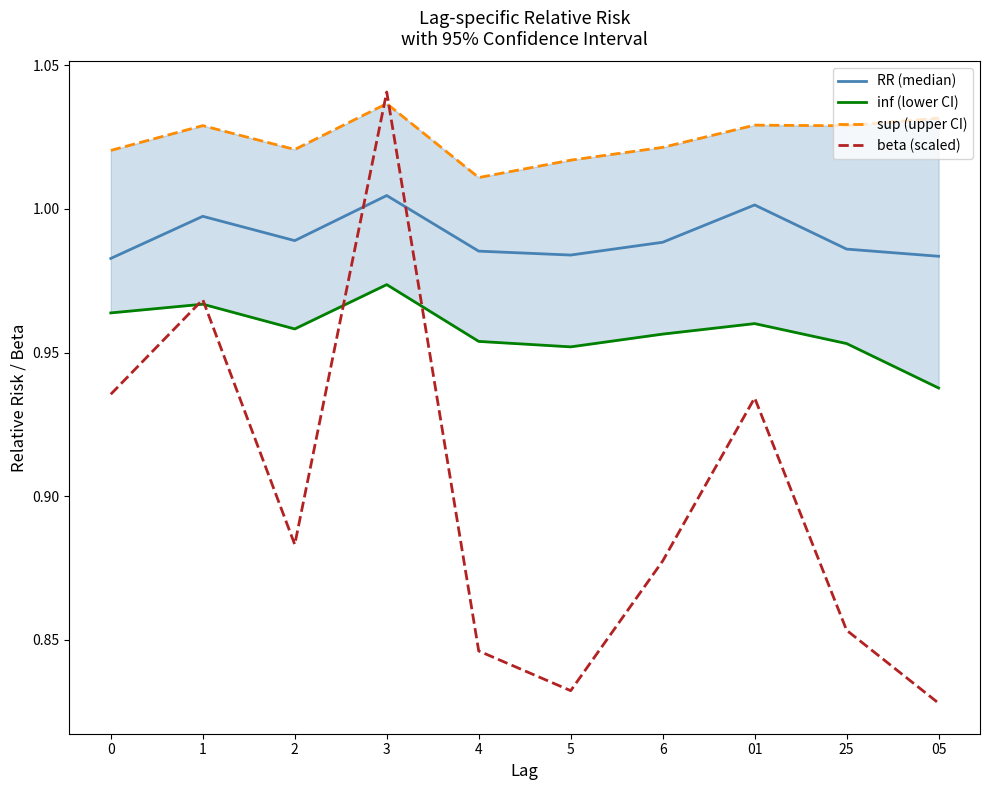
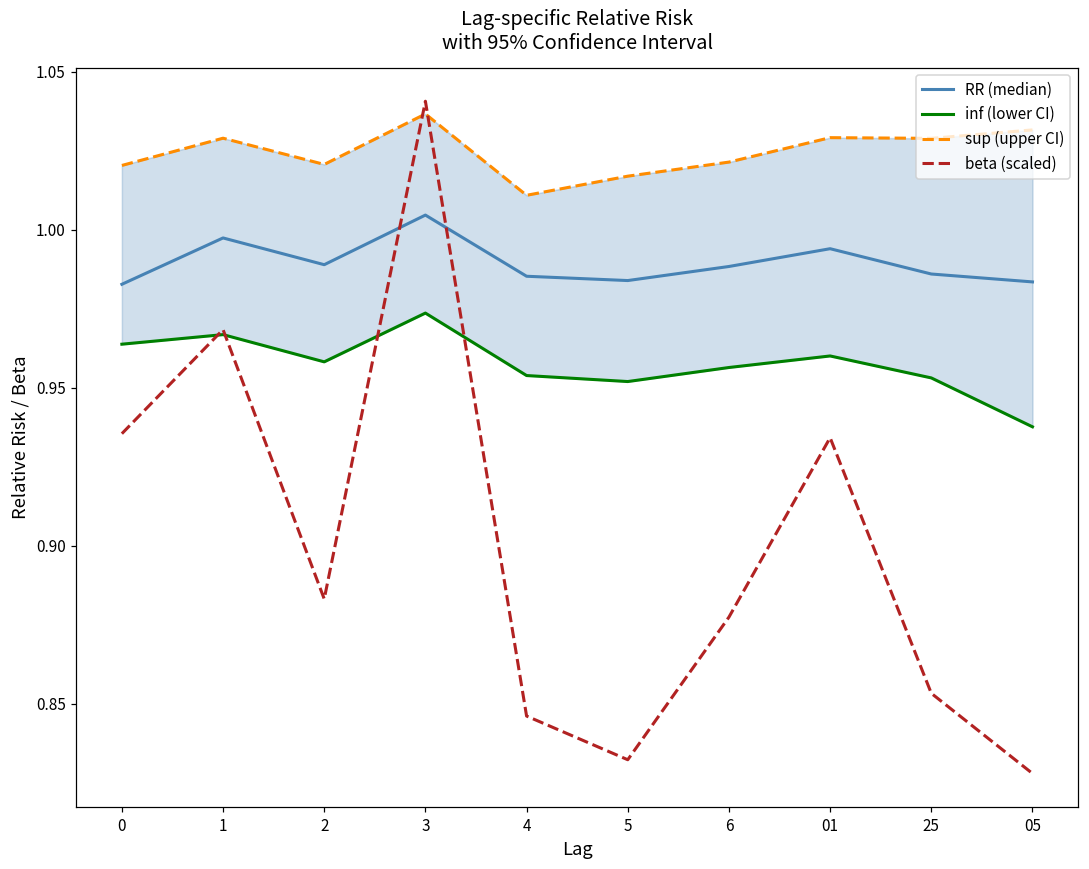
RR (median), 01: 1.001 -> 0.994
